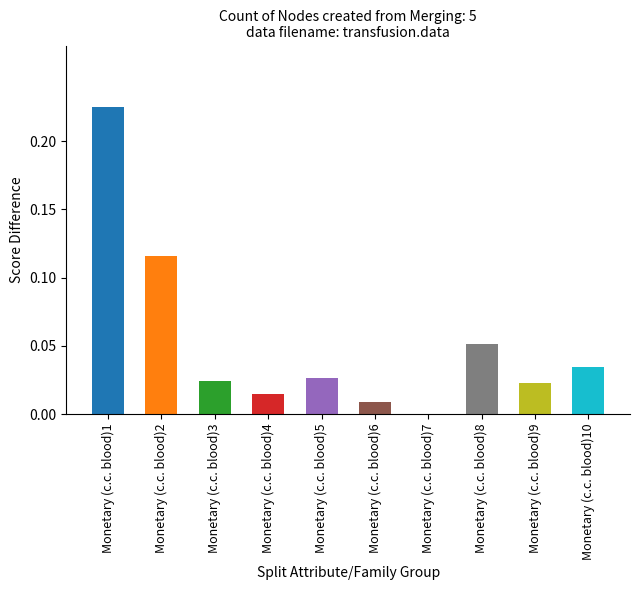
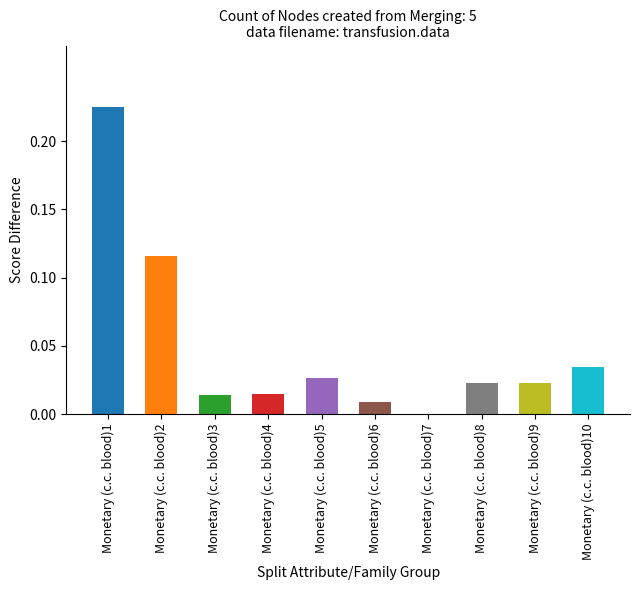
Monetary (c.c. blood)3: 0.024 -> 0.014
Monetary (c.c. blood)8: 0.051 -> 0.022
